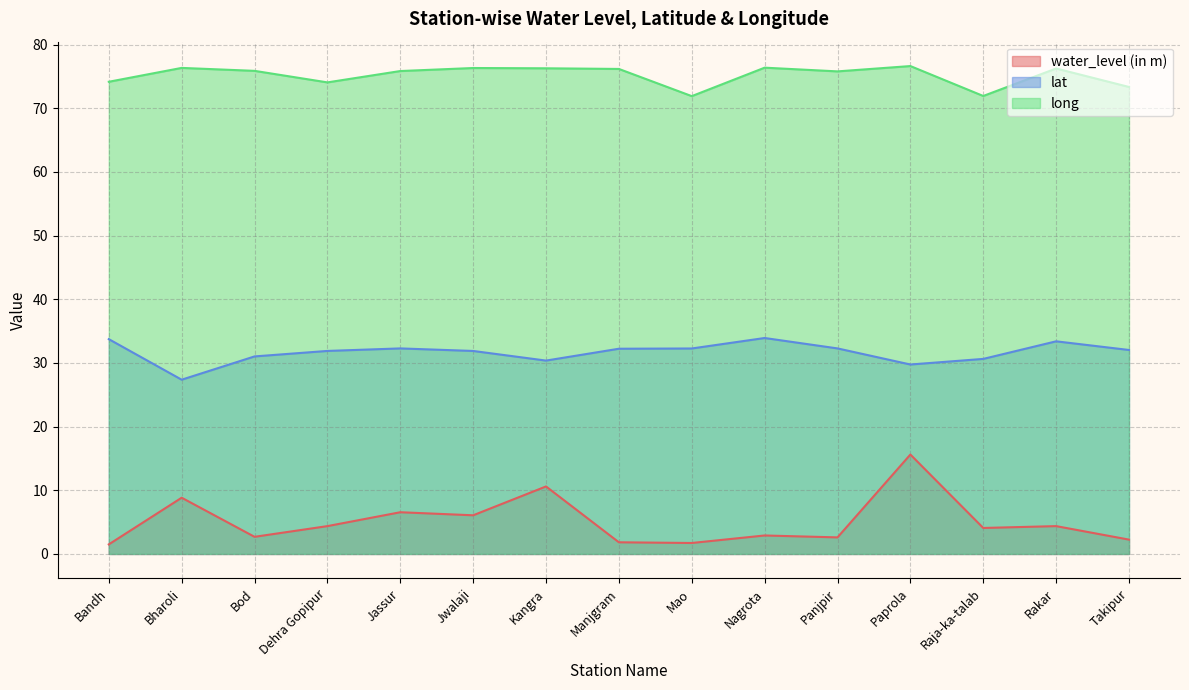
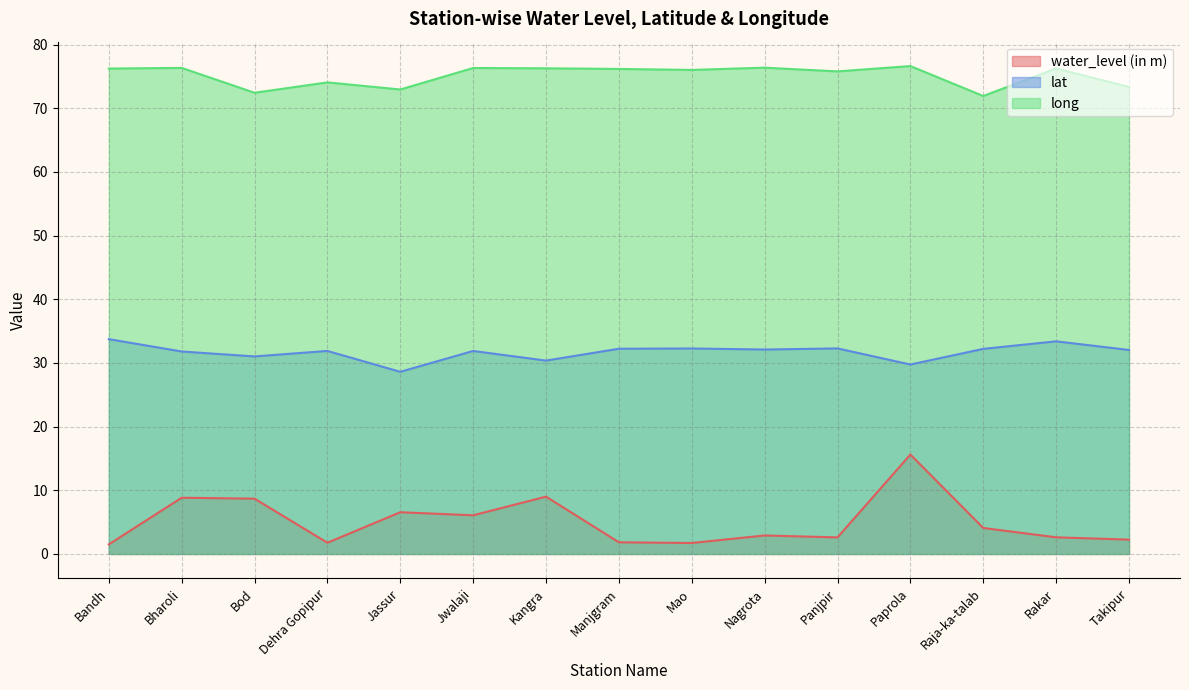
long, Bandh: 74 -> 76
lat, Bharoli: 27 -> 32
water_level (in m), Bod: 3 -> 9
long, Bod: 76 -> 72
water_level (in m), Dehra Gopipur: 4 -> 2
lat, Jassur: 32 -> 29
long, Jassur: 76 -> 73
water_level (in m), Kangra: 11 -> 9
long, Mao: 72 -> 76
lat, Nagrota: 34 -> 32
lat, Raja-ka-talab: 31 -> 32
water_level (in m), Rakar: 4 -> 3
